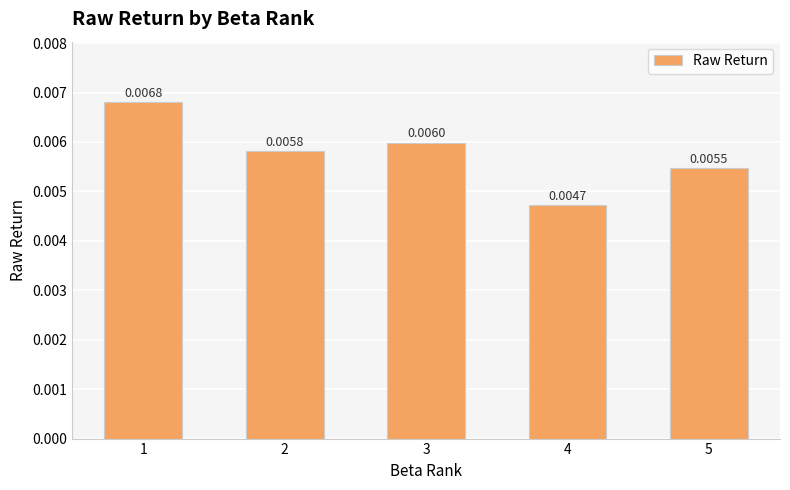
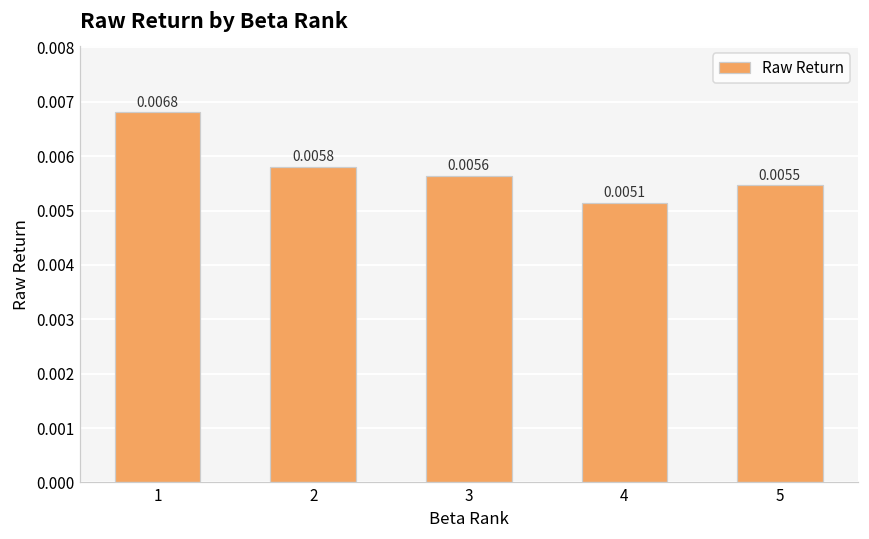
3: 0.0060 -> 0.0056
4: 0.0047 -> 0.0051
